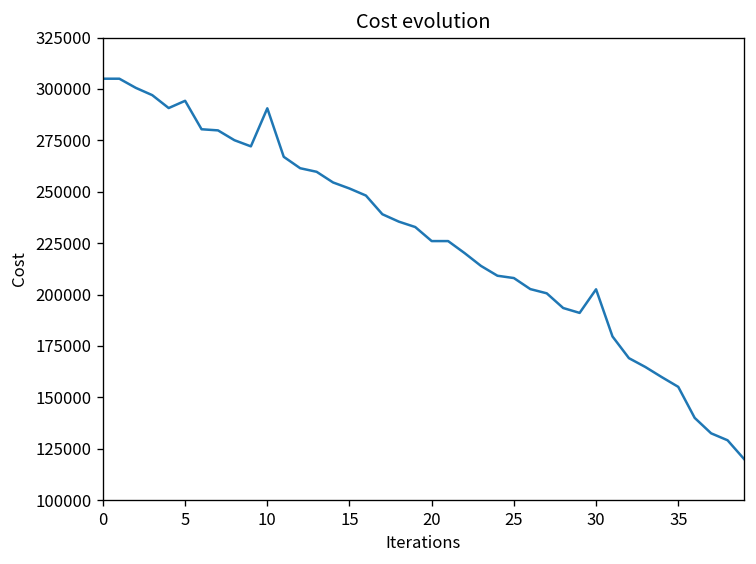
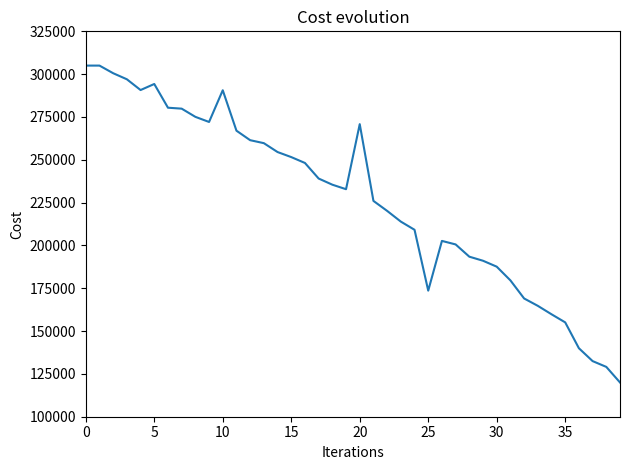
20: 226000 -> 271000
25: 208000 -> 174000
30: 203000 -> 188000
